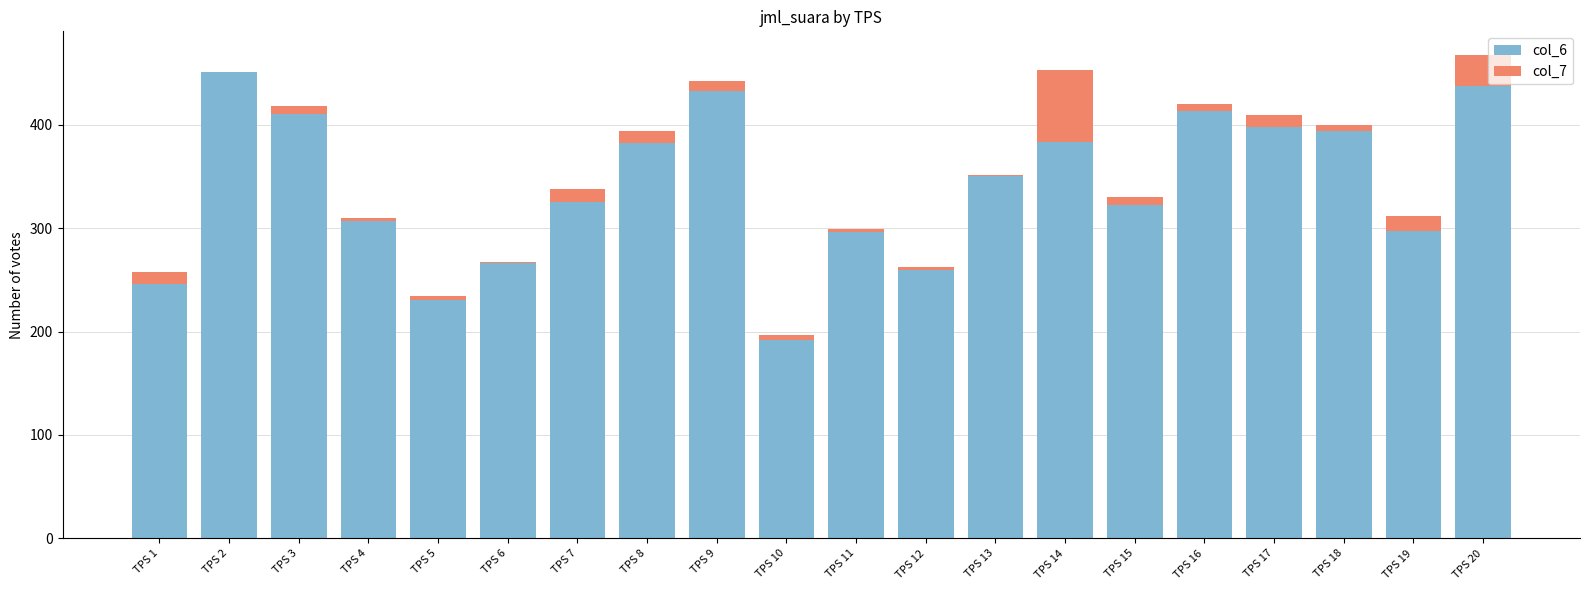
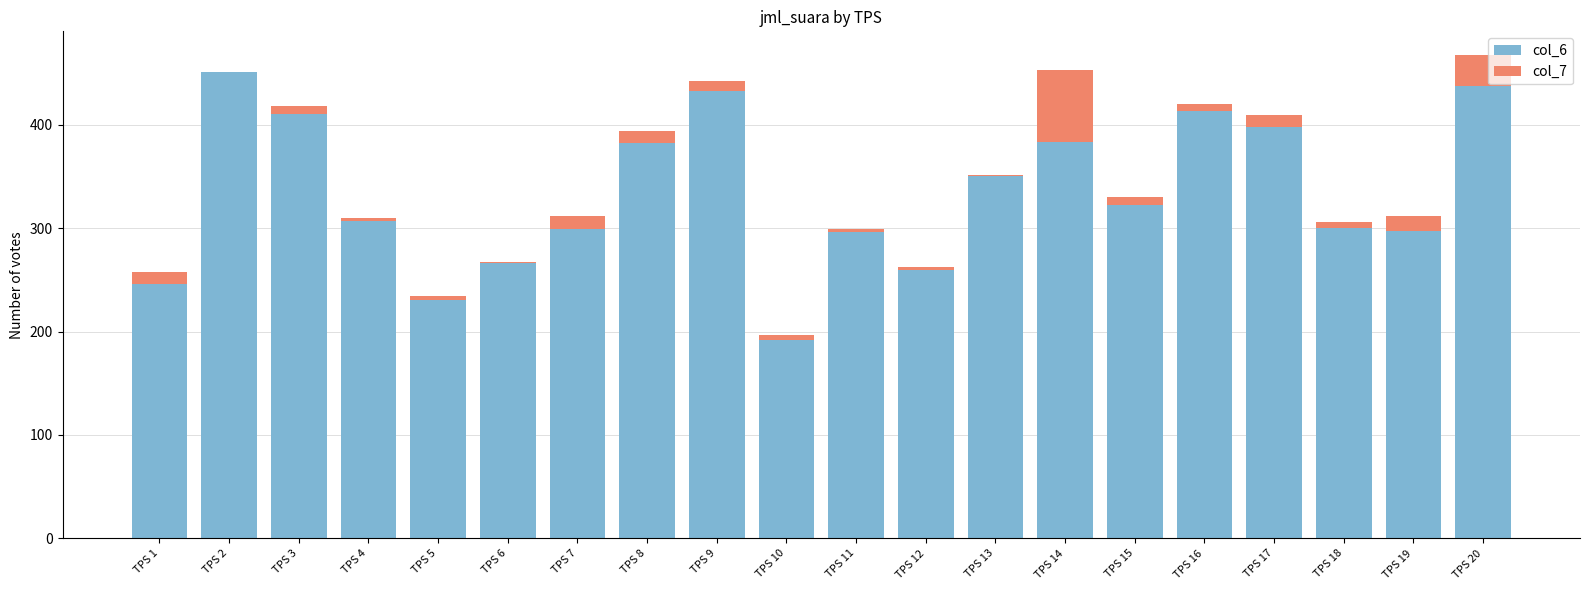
col_6, TPS 7: 325 -> 299
col_6, TPS 18: 394 -> 300
